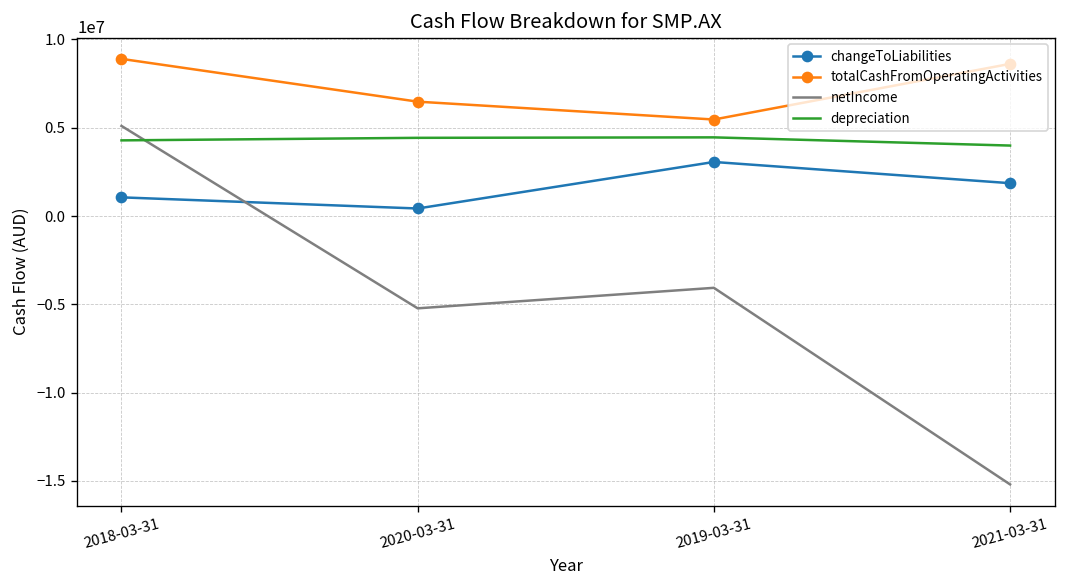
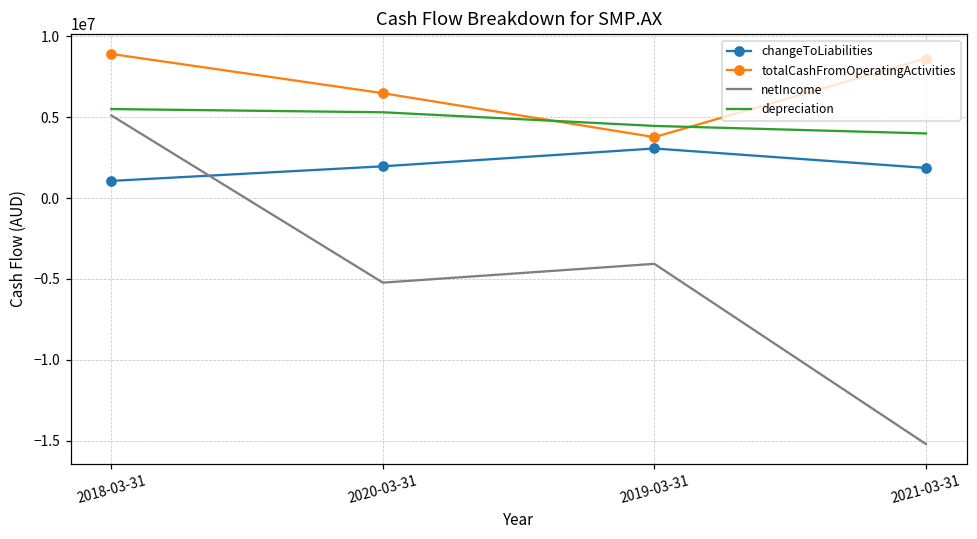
depreciation, 2018-03-31: 4300000 -> 5500000
changeToLiabilities, 2020-03-31: 400000 -> 2000000
depreciation, 2020-03-31: 4400000 -> 5300000
totalCashFromOperatingActivities, 2019-03-31: 5500000 -> 3800000
